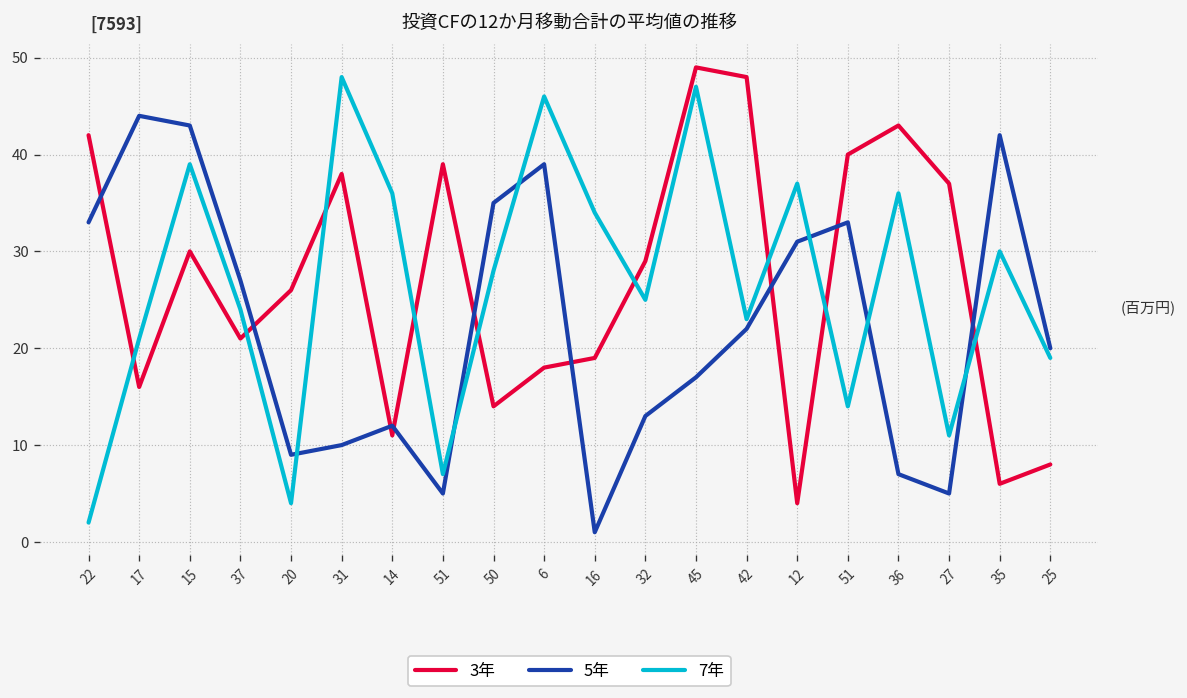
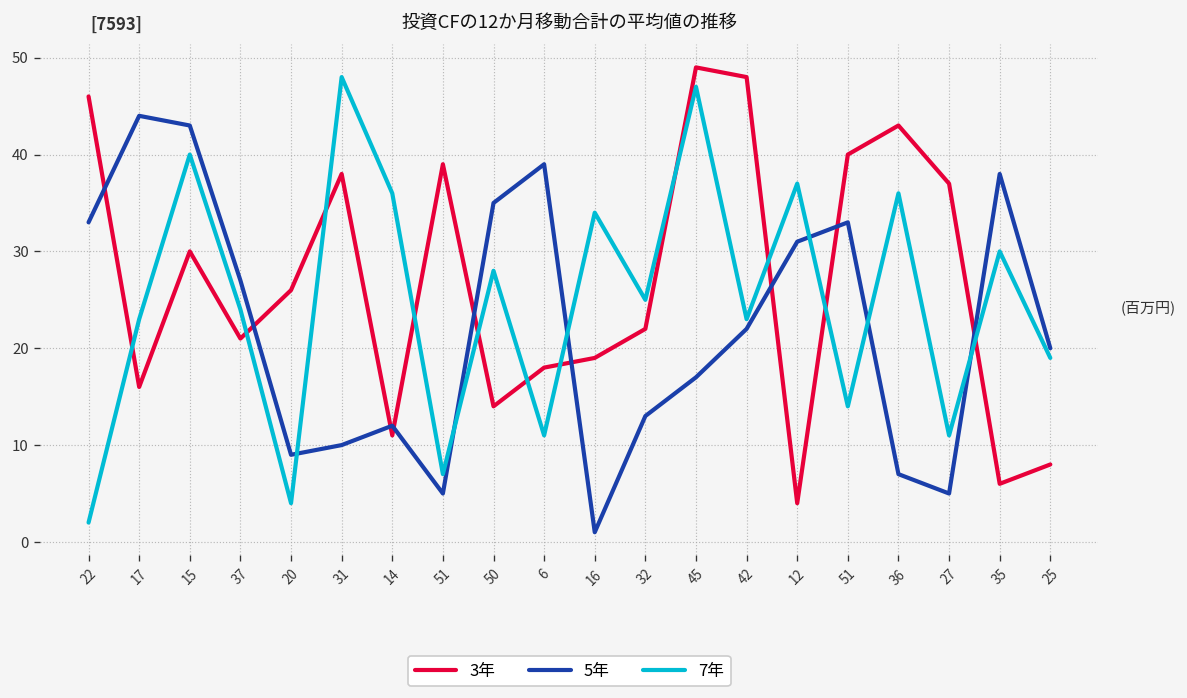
3年, 22: 42 -> 46
7年, 17: 21 -> 23
7年, 15: 39 -> 40
7年, 6: 46 -> 11
3年, 32: 29 -> 22
5年, 35: 42 -> 38
